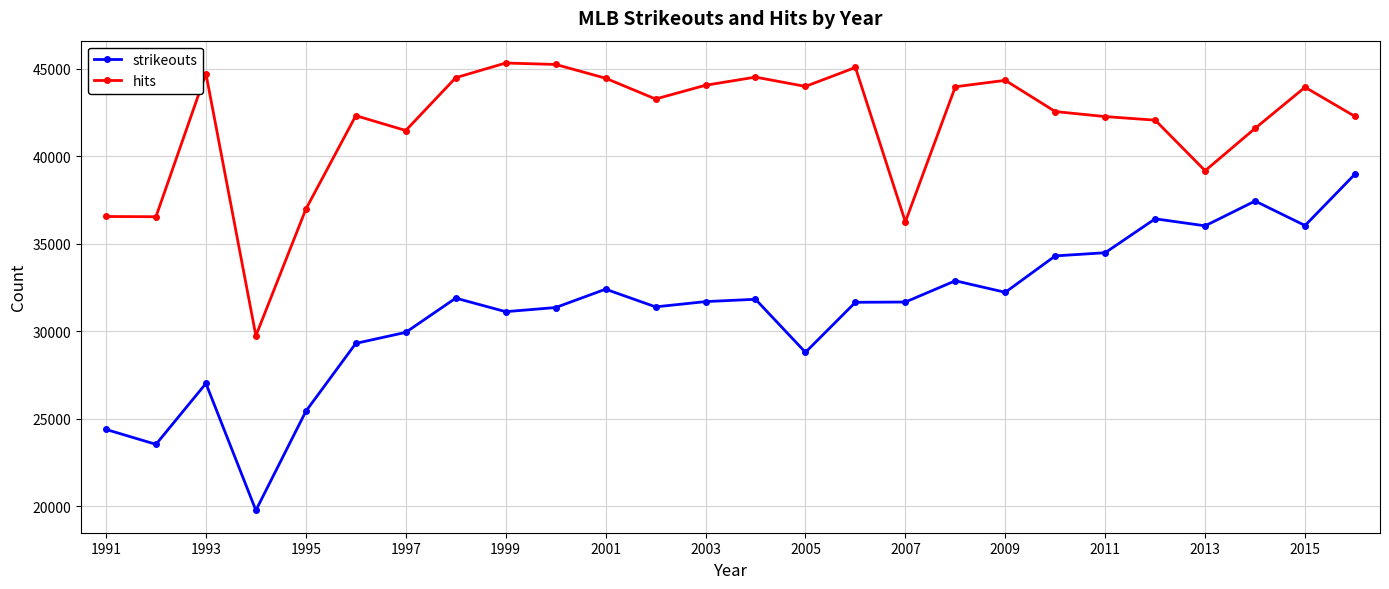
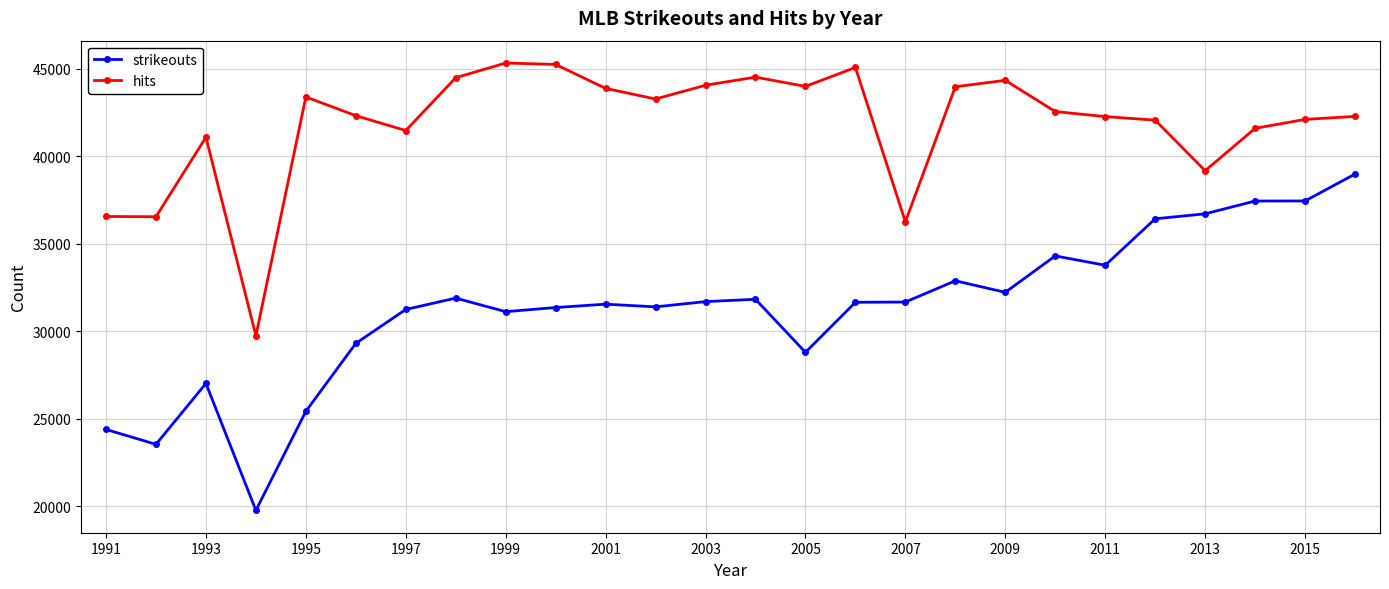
hits, 1993: 44700 -> 41100
hits, 1995: 37000 -> 43400
strikeouts, 1997: 29900 -> 31200
strikeouts, 2001: 32400 -> 31500
hits, 2001: 44500 -> 43900
strikeouts, 2011: 34500 -> 33800
strikeouts, 2013: 36000 -> 36700
strikeouts, 2015: 36000 -> 37400
hits, 2015: 43900 -> 42100
